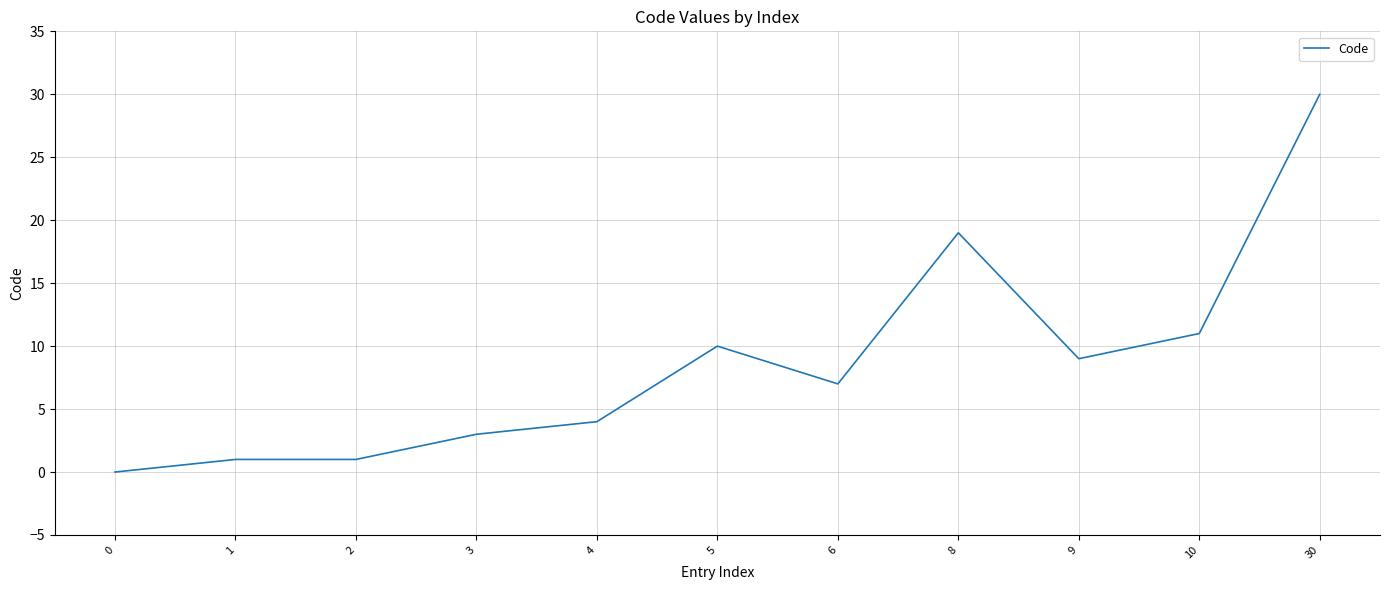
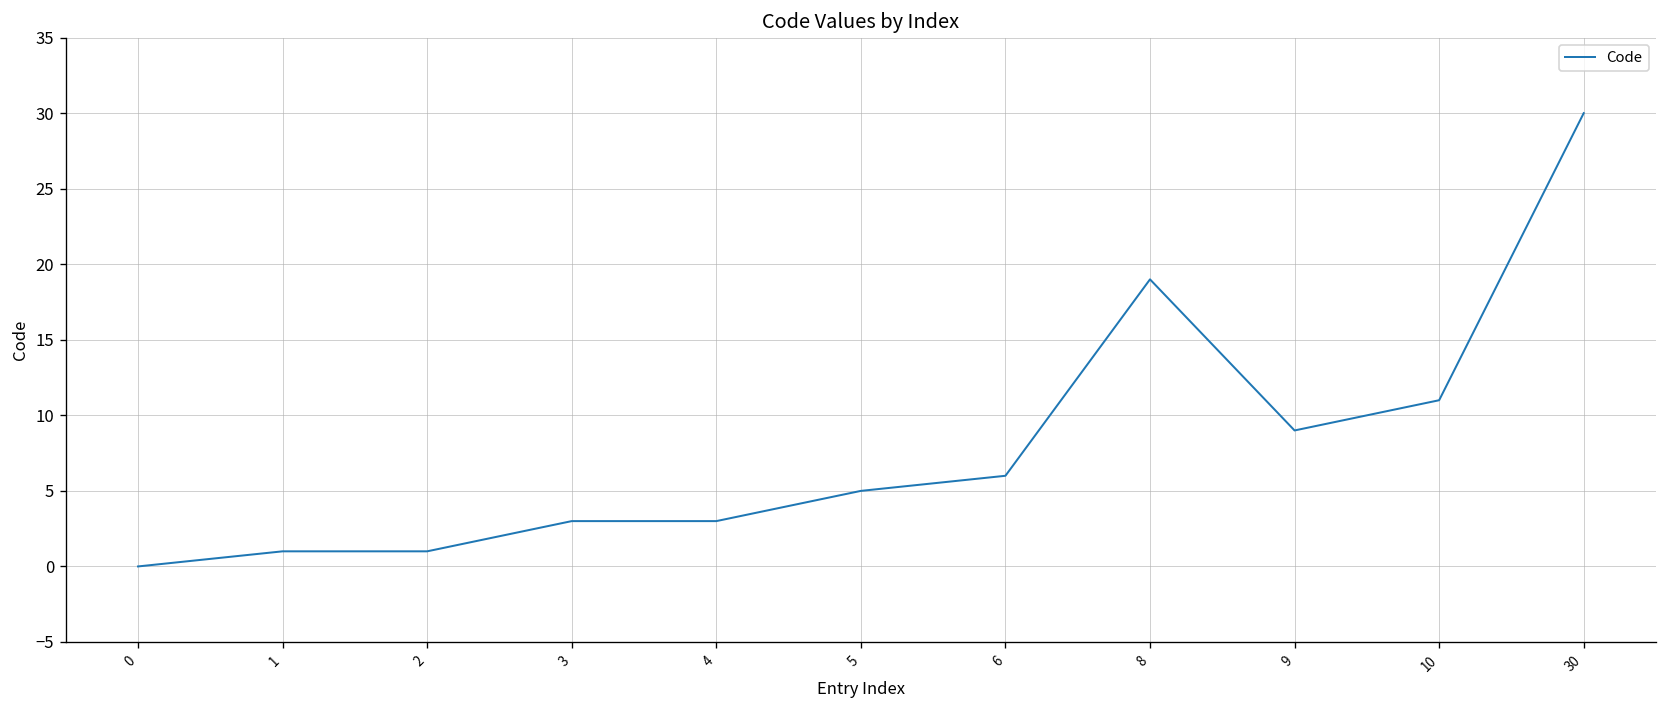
4: 4 -> 3
5: 10 -> 5
6: 7 -> 6
